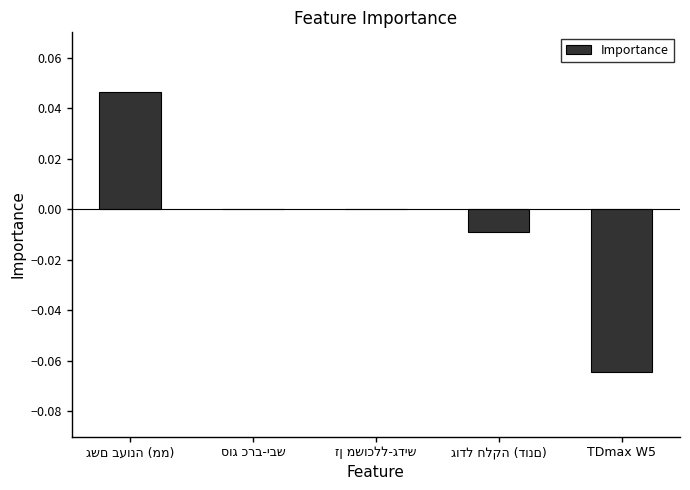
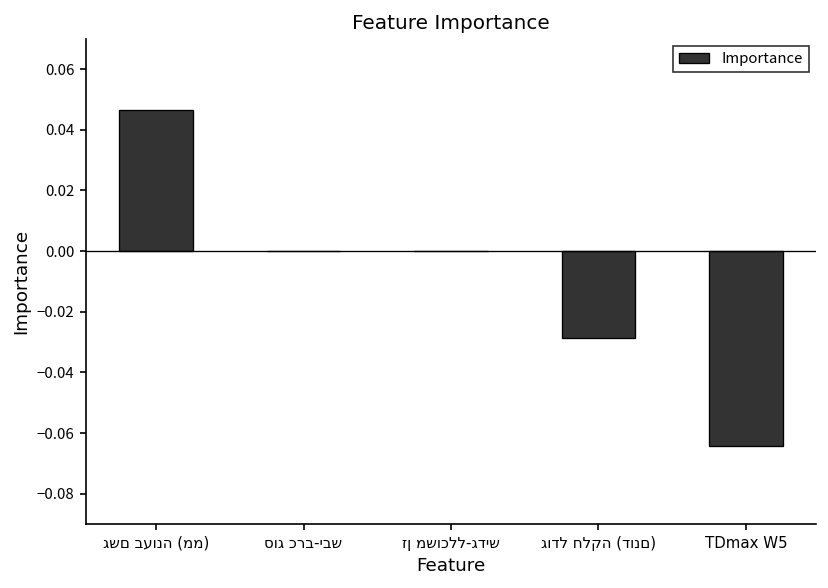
גודל חלקה (דונם): -0.009 -> -0.029
